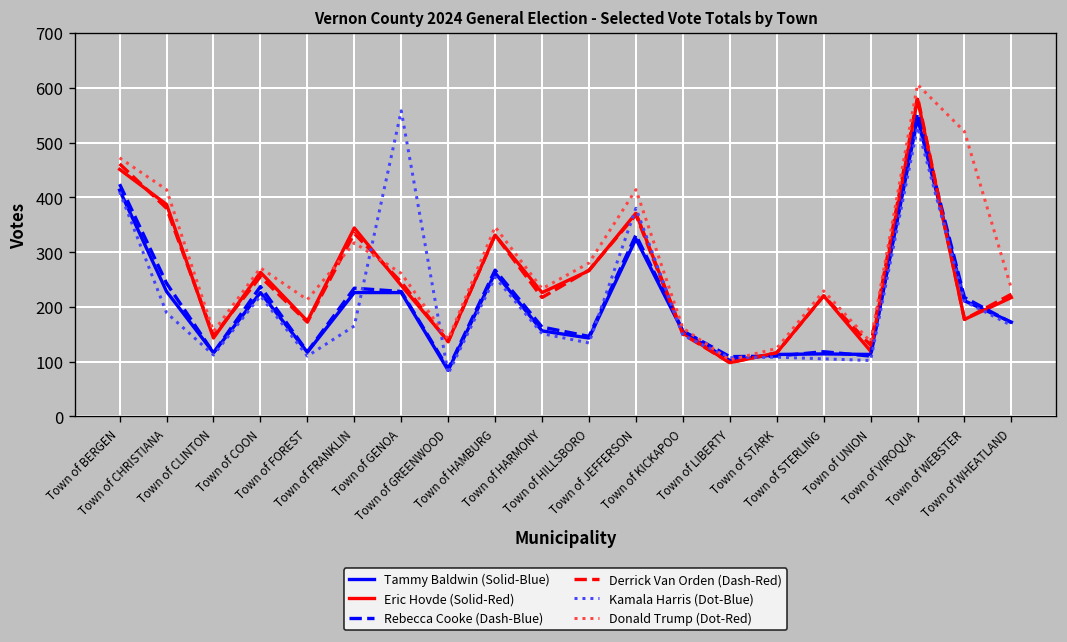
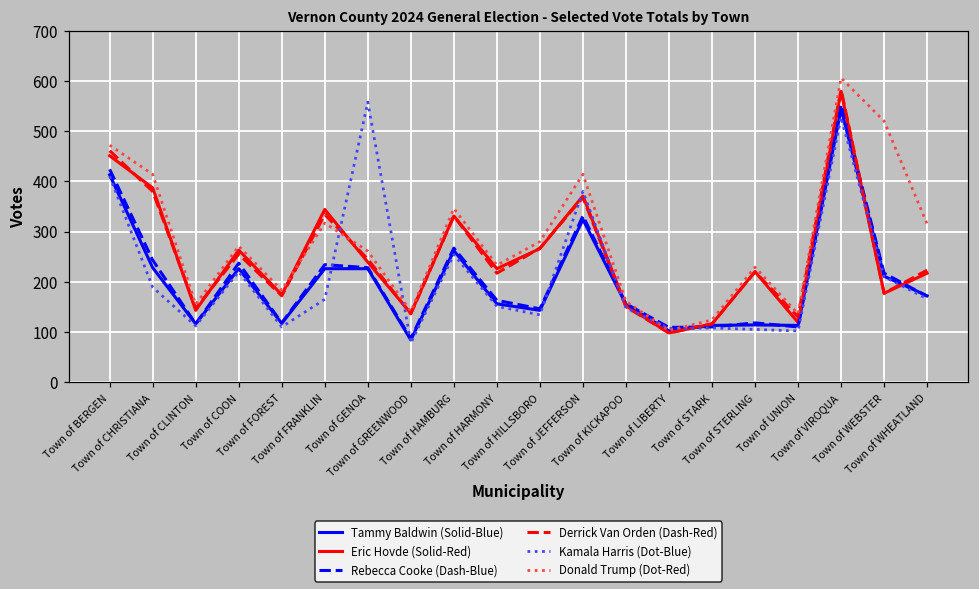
Donald Trump (Dot-Red), Town of FOREST: 210 -> 180
Donald Trump (Dot-Red), Town of WHEATLAND: 230 -> 320
